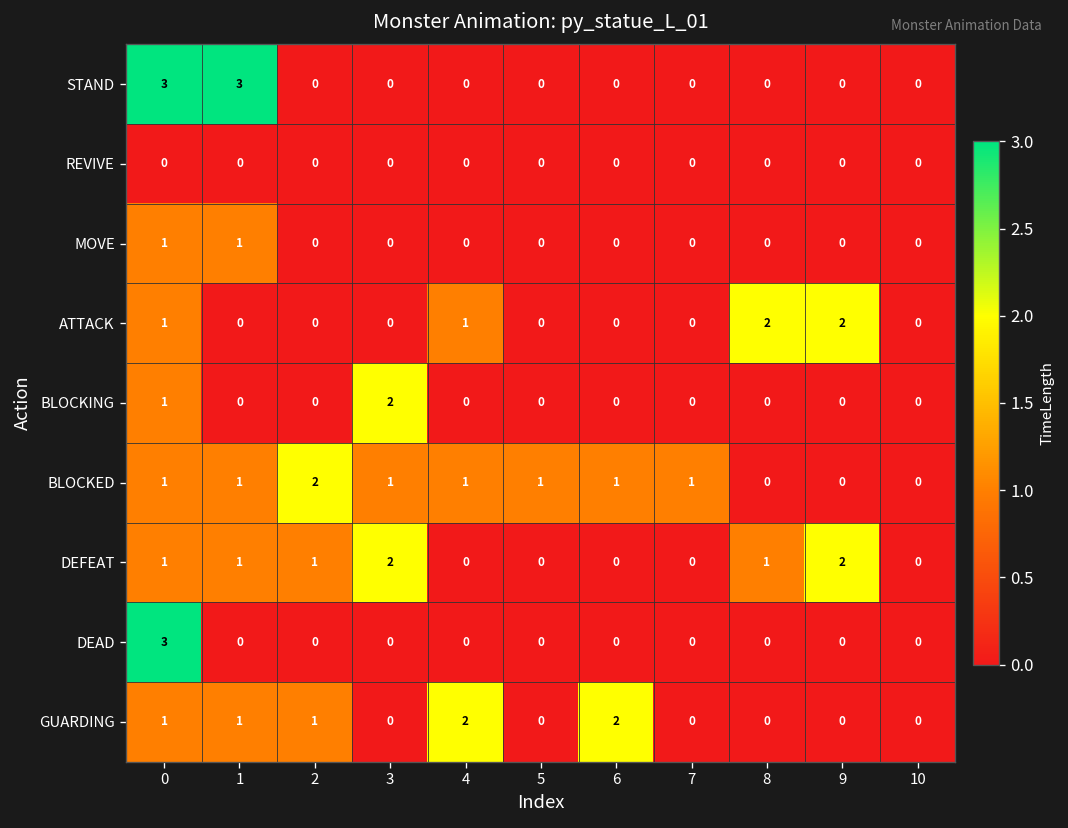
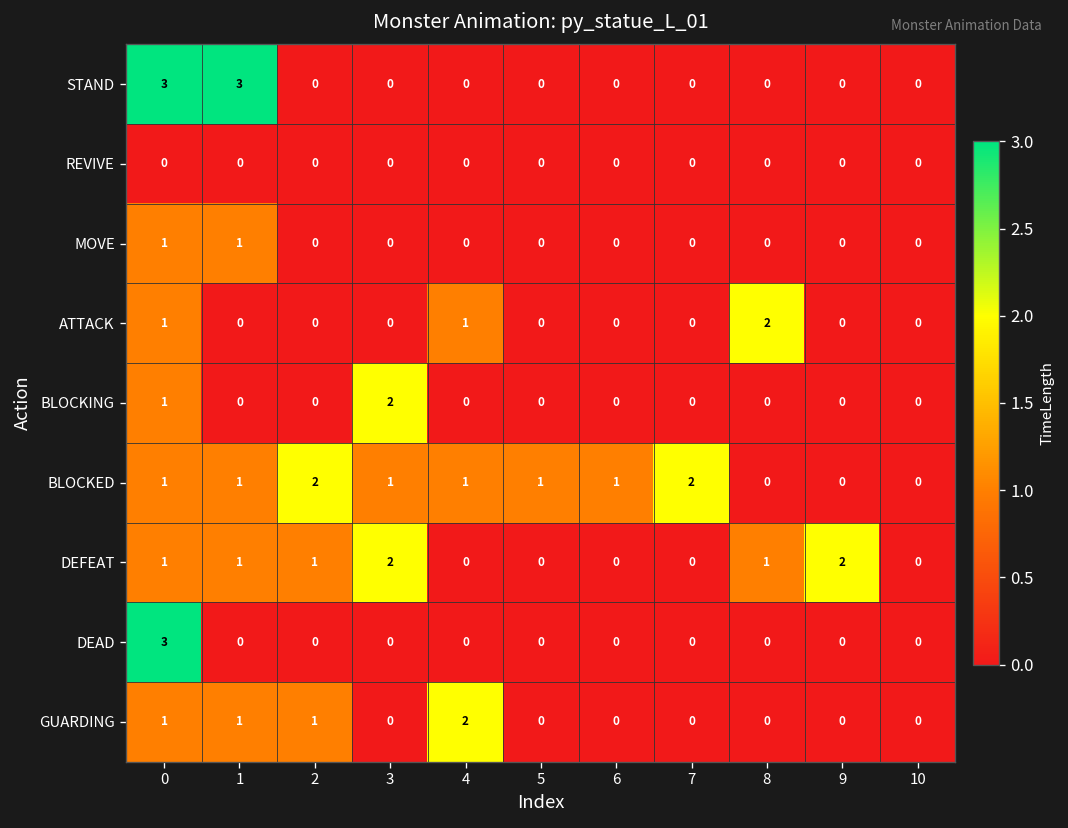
ATTACK, 9: 2 -> 0
BLOCKED, 7: 1 -> 2
GUARDING, 6: 2 -> 0
